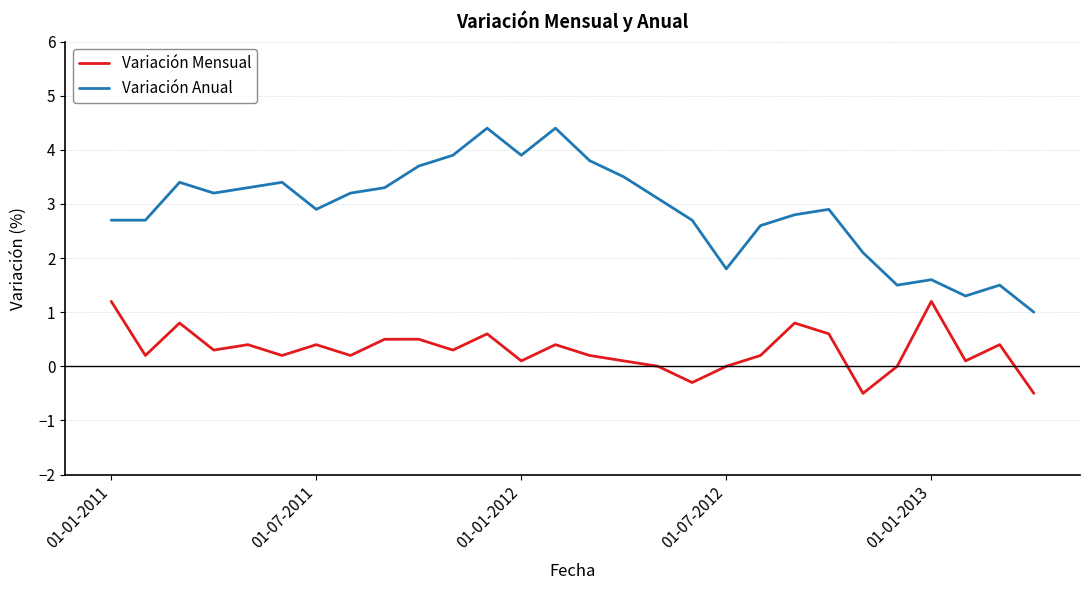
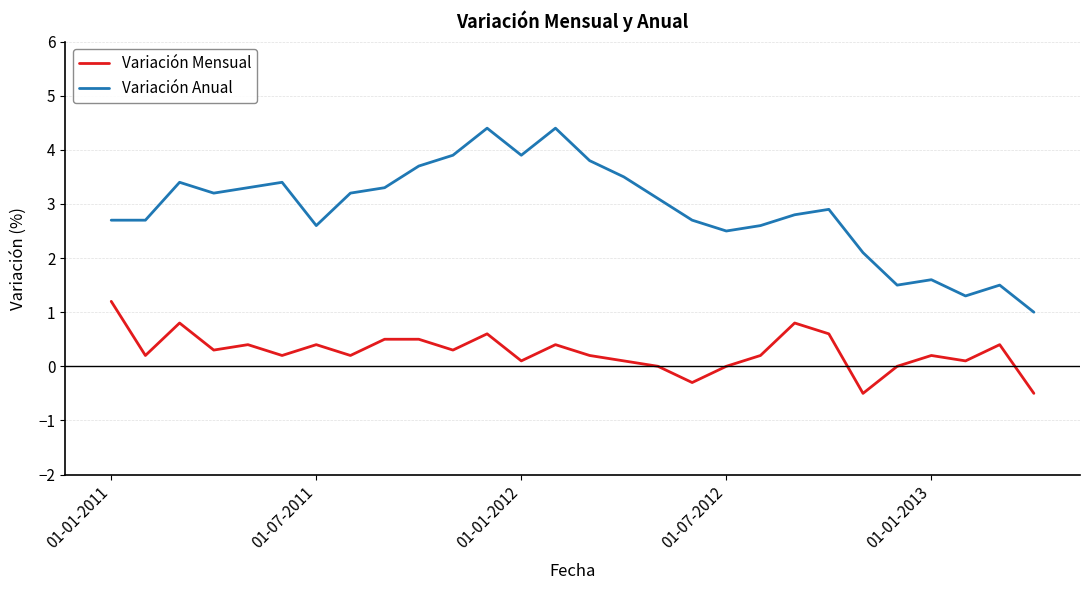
Variación Anual, 01-07-2011: 2.9 -> 2.6
Variación Anual, 01-07-2012: 1.8 -> 2.5
Variación Mensual, 01-01-2013: 1.2 -> 0.2
